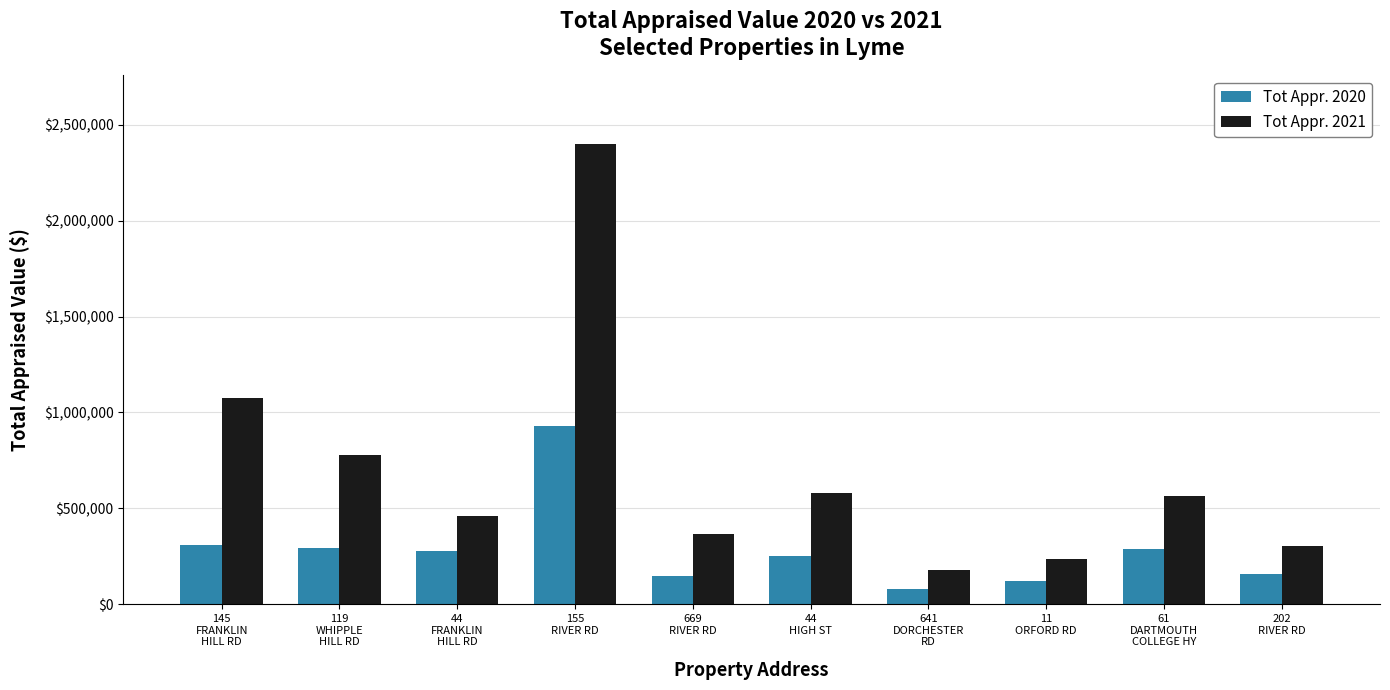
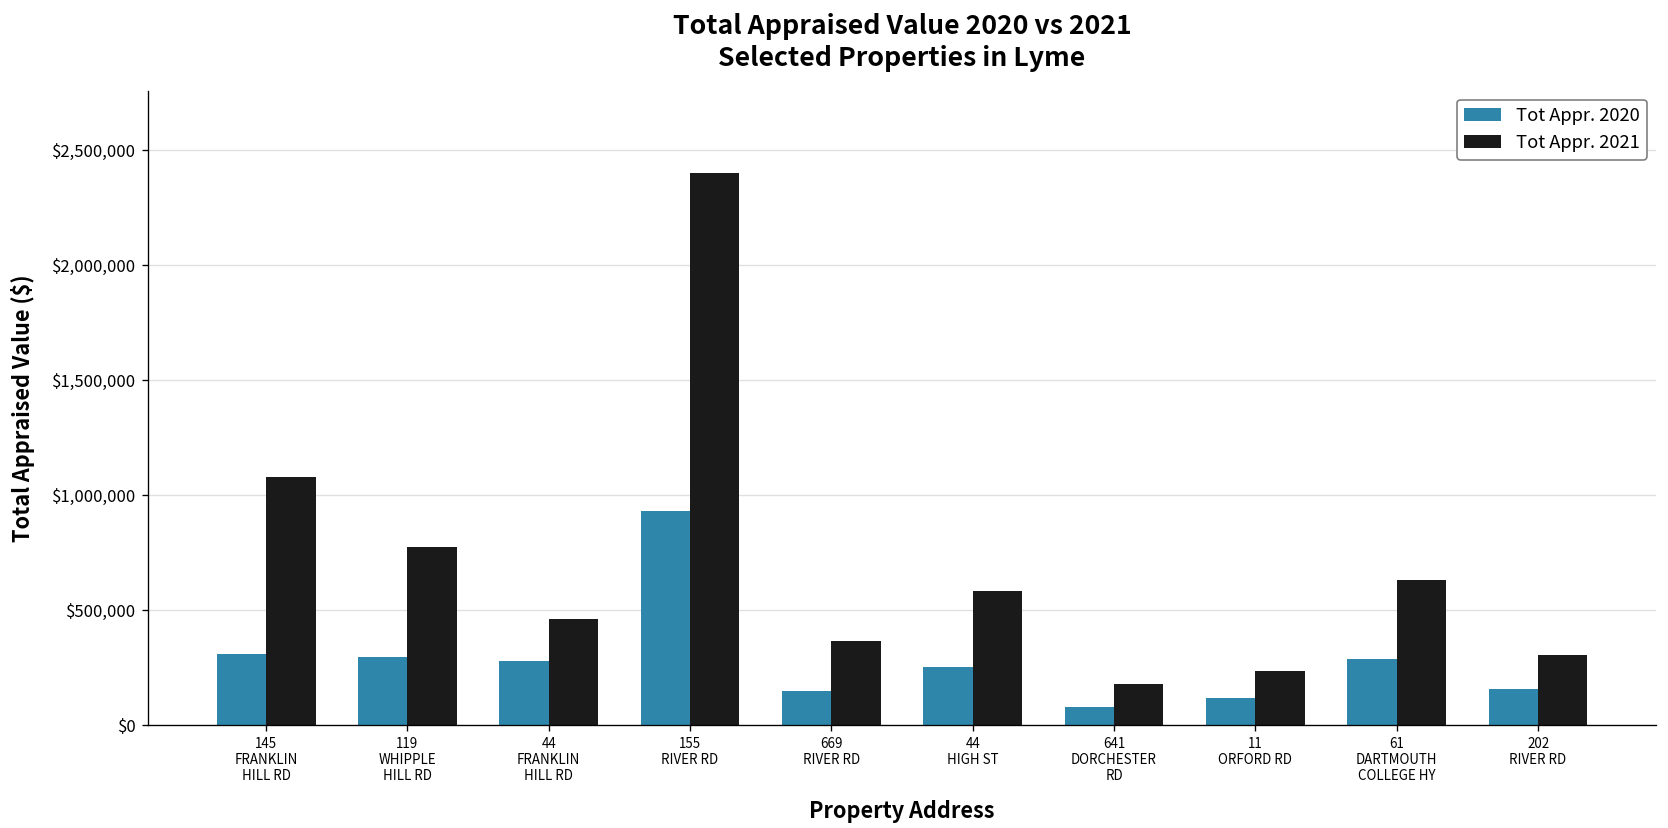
Tot Appr. 2021, 61 DARTMOUTH COLLEGE HY: $560,000 -> $630,000
